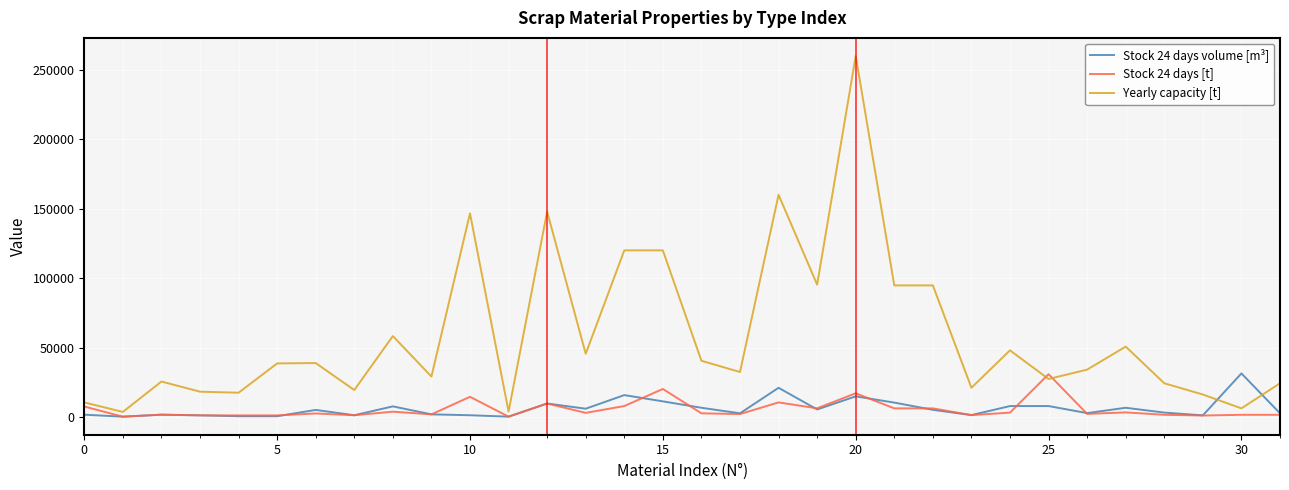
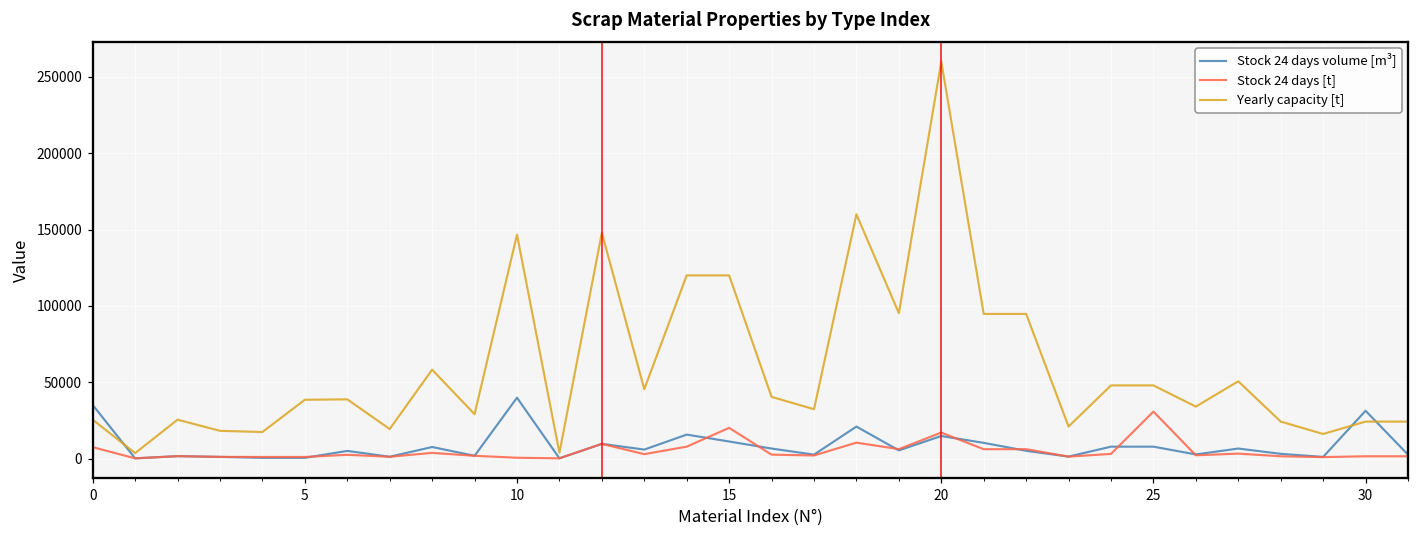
Stock 24 days volume [m³], 0: 2000 -> 35000
Yearly capacity [t], 0: 11000 -> 26000
Stock 24 days volume [m³], 10: 1000 -> 40000
Stock 24 days [t], 10: 15000 -> 1000
Yearly capacity [t], 25: 27000 -> 48000
Yearly capacity [t], 30: 6000 -> 24000
